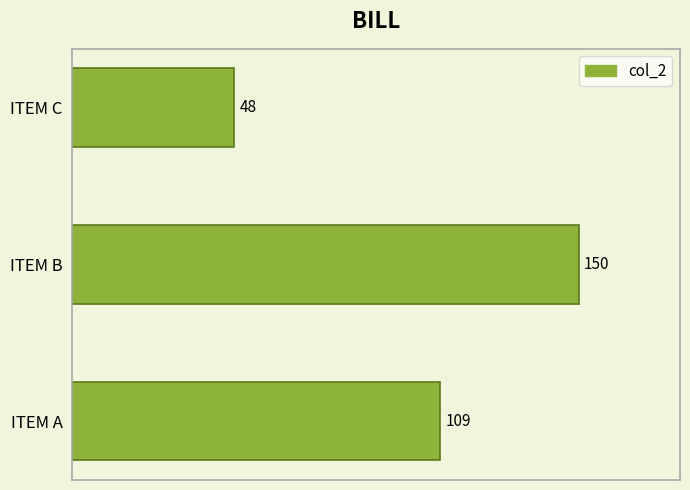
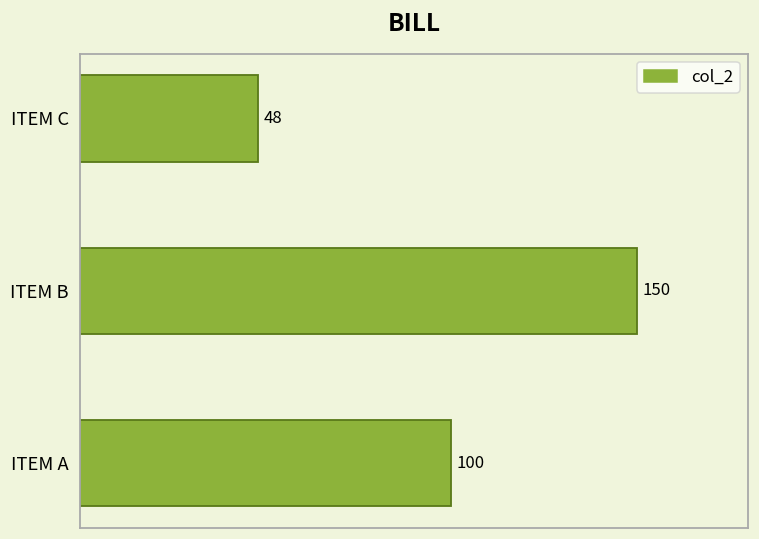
ITEM A: 109 -> 100
